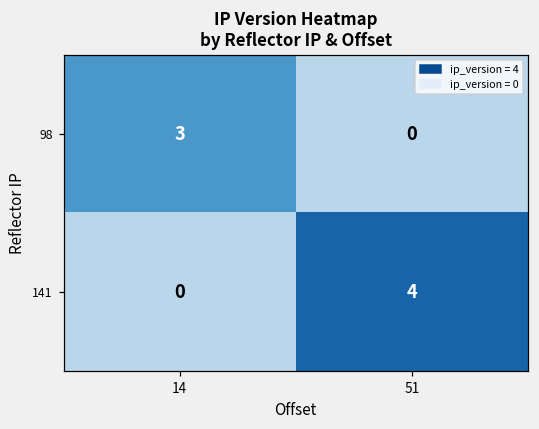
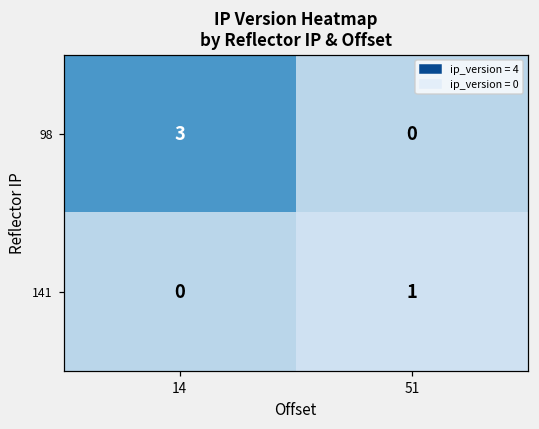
141, 51: 4 -> 1
